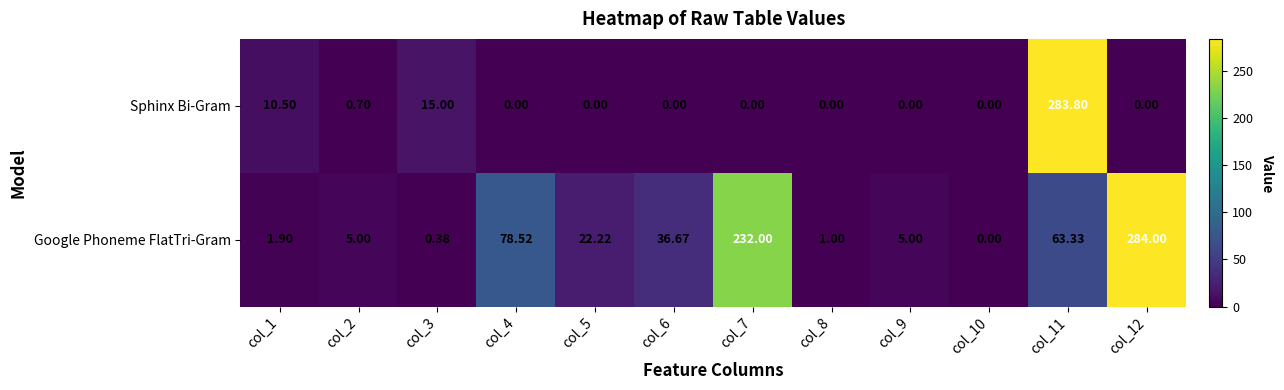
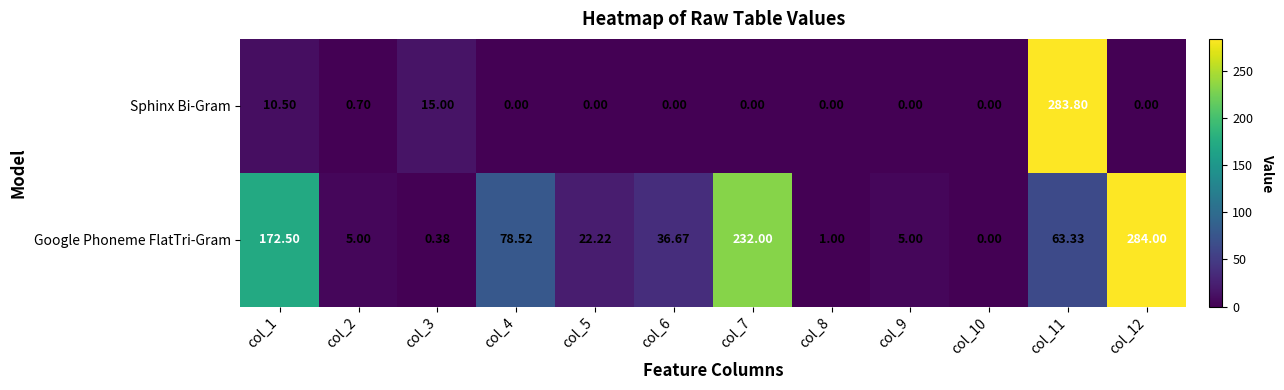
Google Phoneme FlatTri-Gram, col_1: 1.90 -> 172.50
